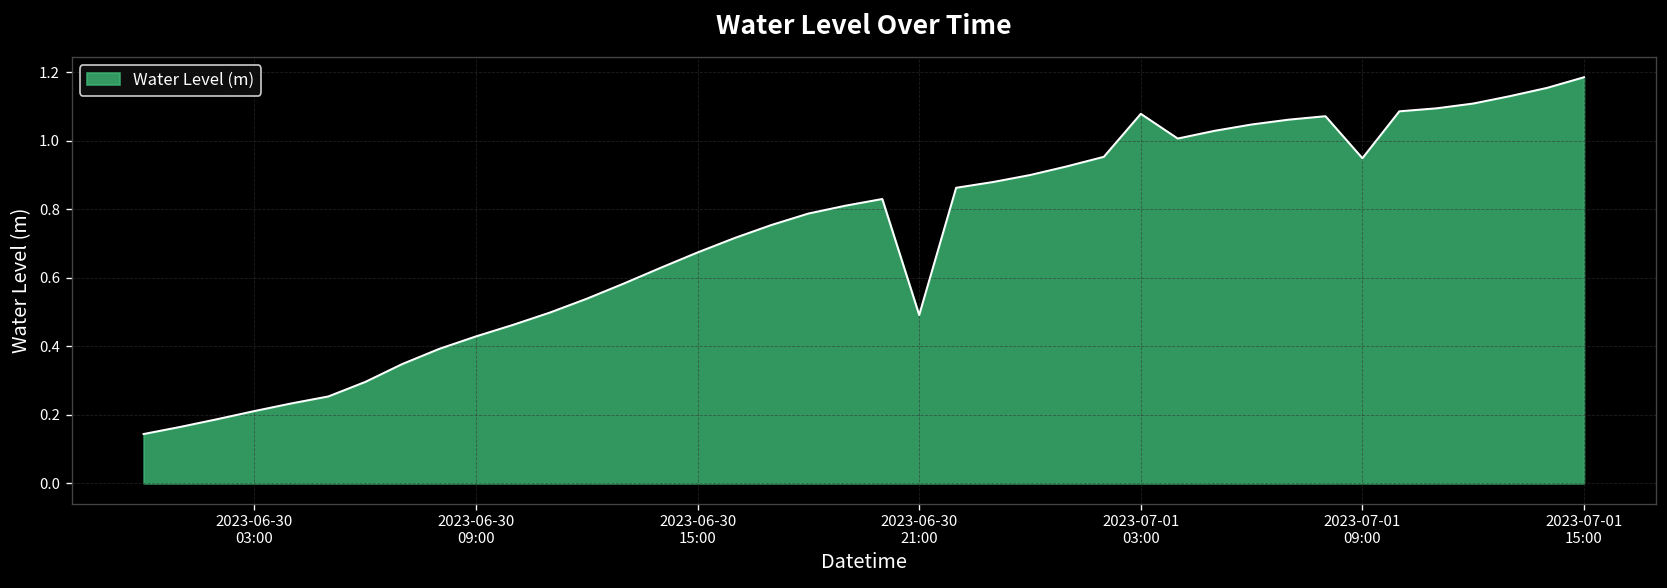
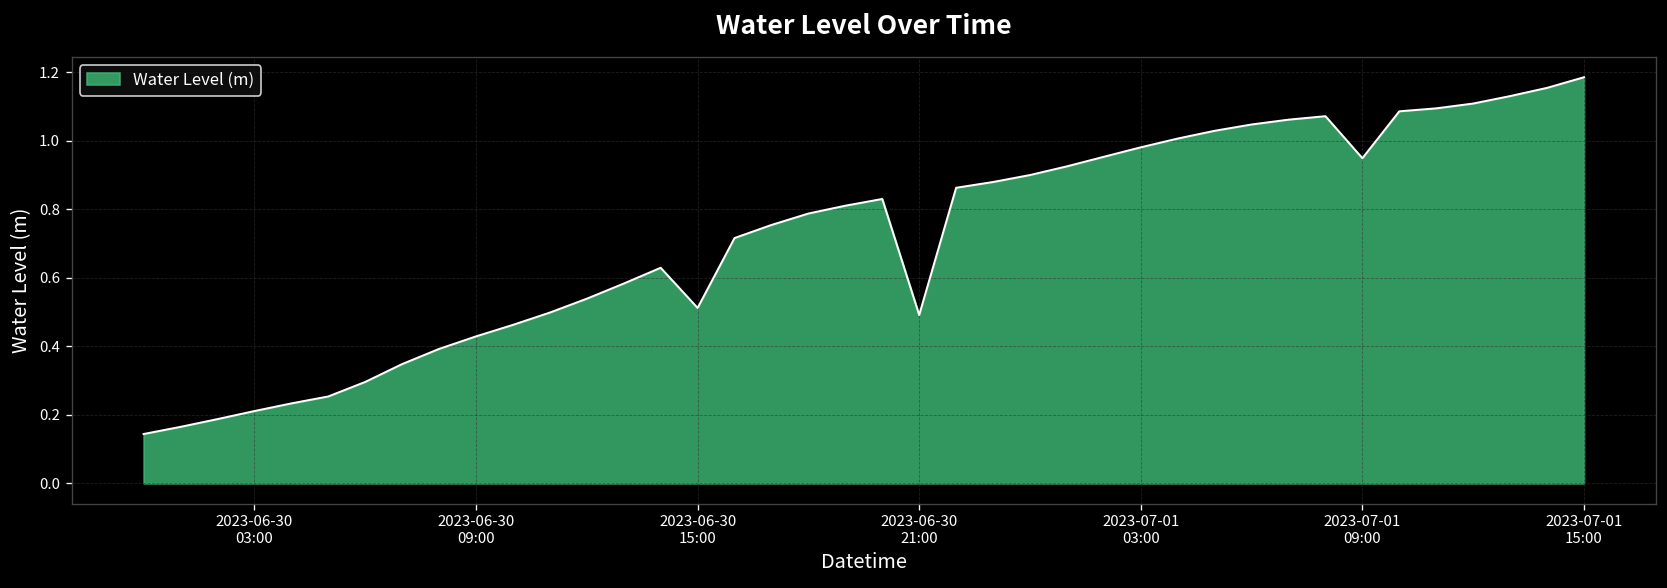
2023-06-30 15:00: 0.67 -> 0.51
2023-07-01 03:00: 1.08 -> 0.98
